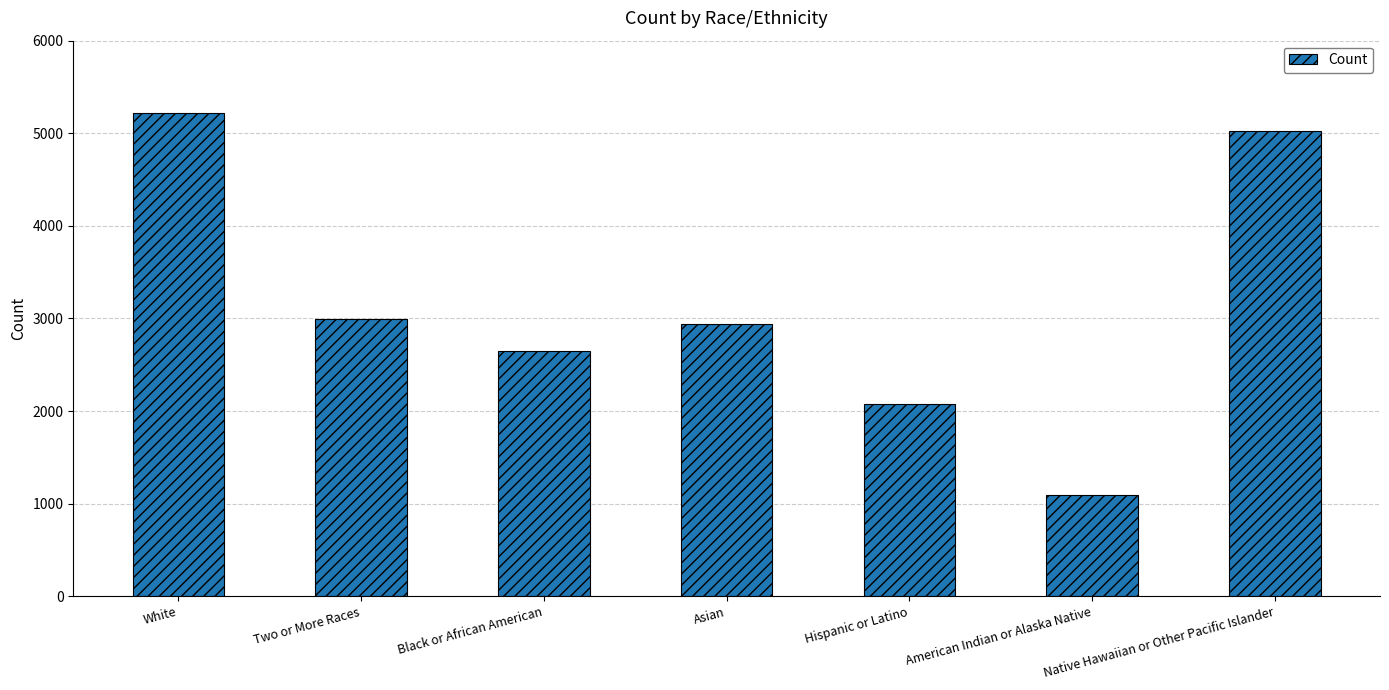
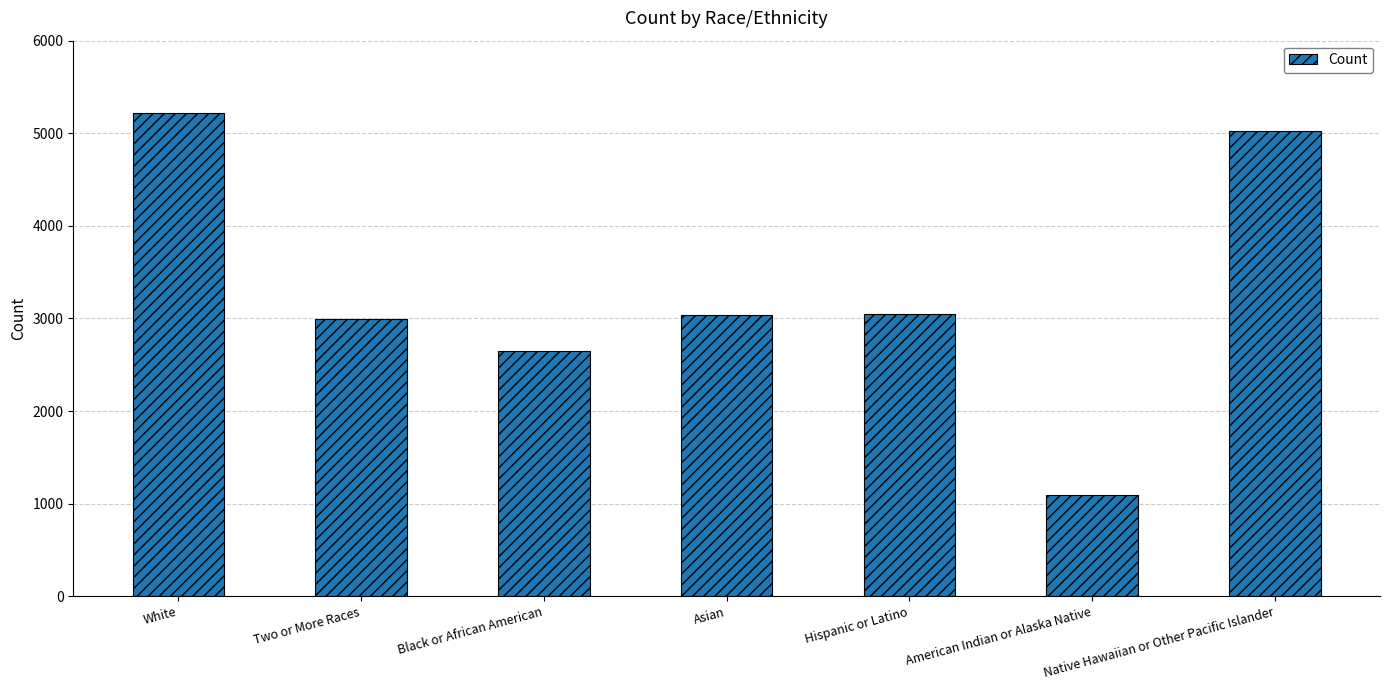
Asian: 2900 -> 3000
Hispanic or Latino: 2100 -> 3100
